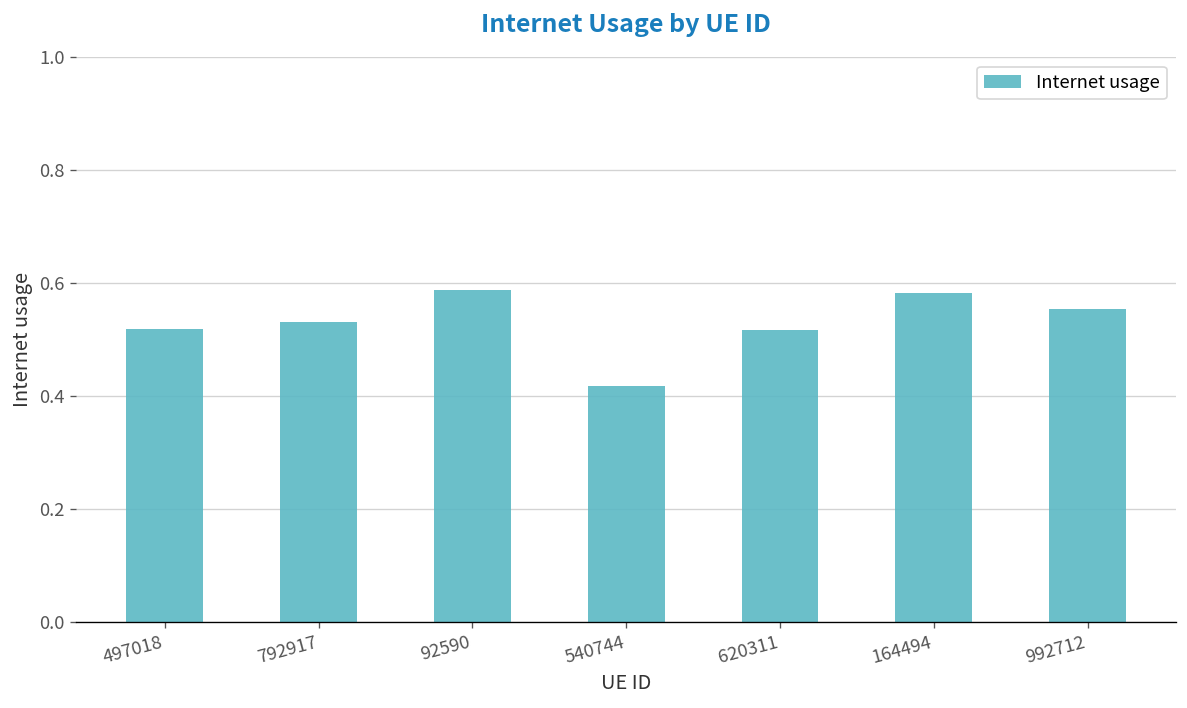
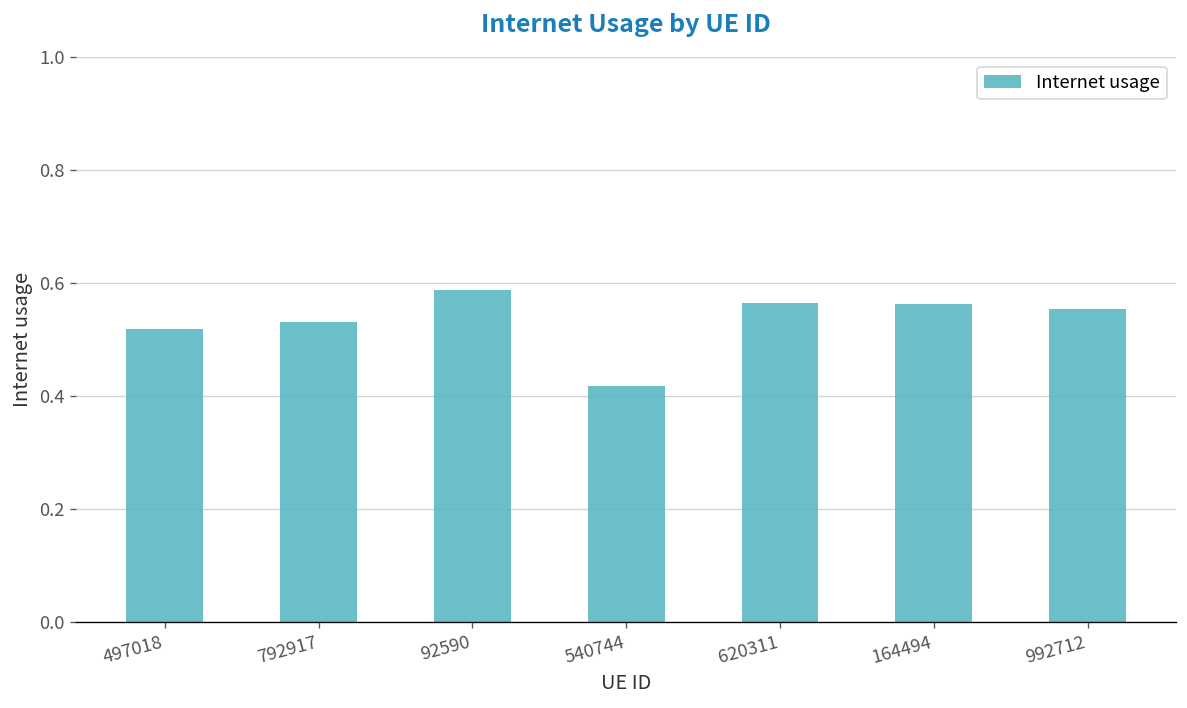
620311: 0.52 -> 0.57
164494: 0.58 -> 0.56
